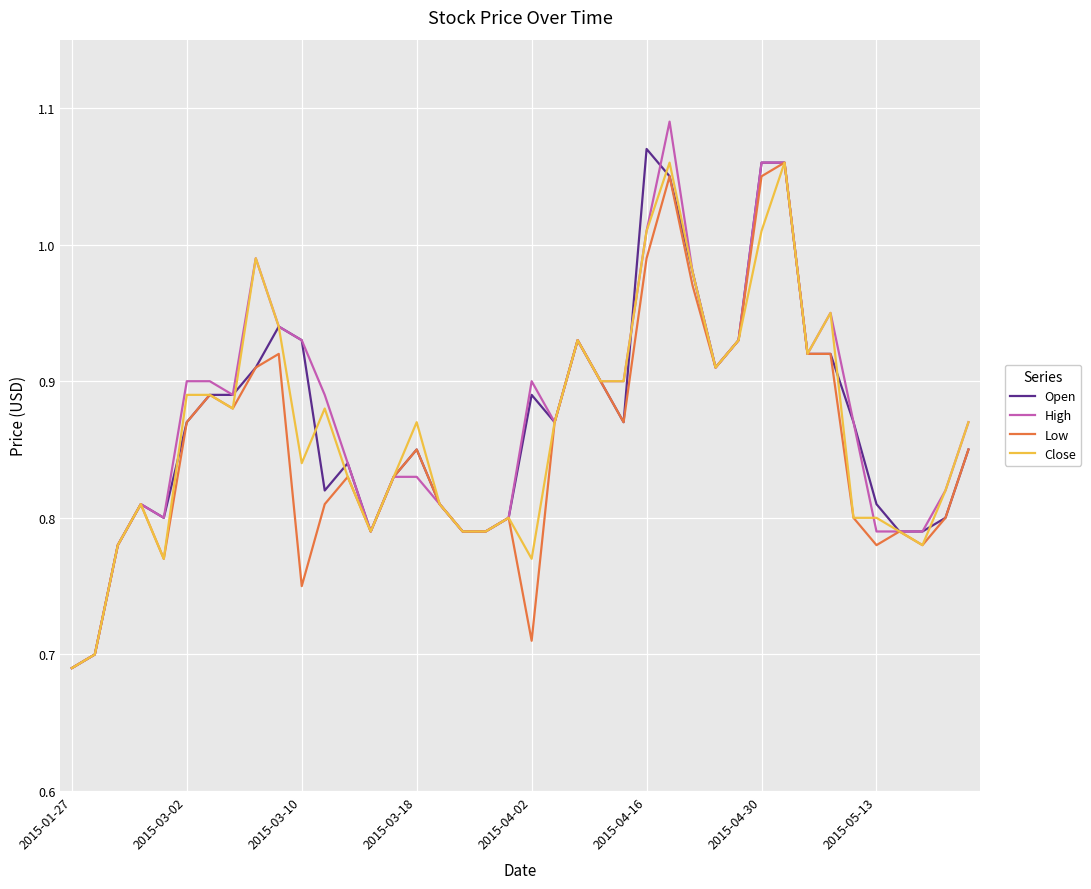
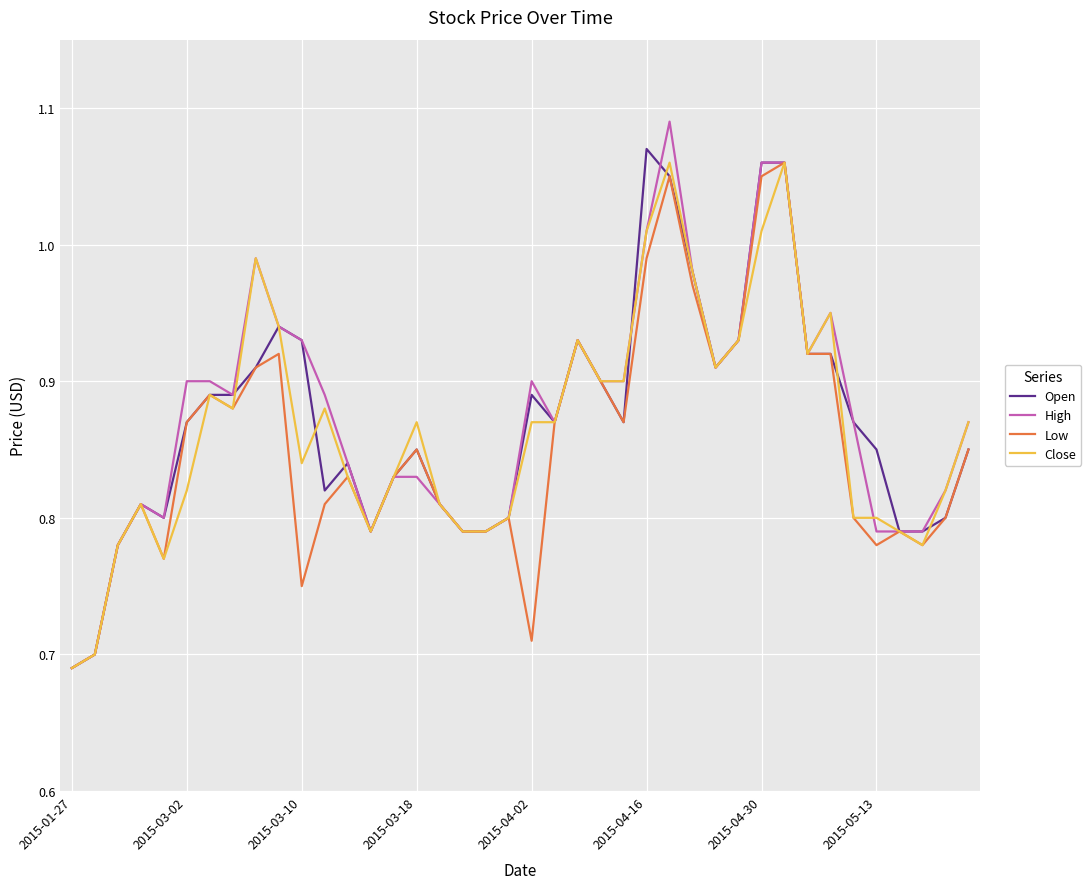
Close, 2015-03-02: 0.89 -> 0.82
Close, 2015-04-02: 0.77 -> 0.87
Open, 2015-05-13: 0.81 -> 0.85
